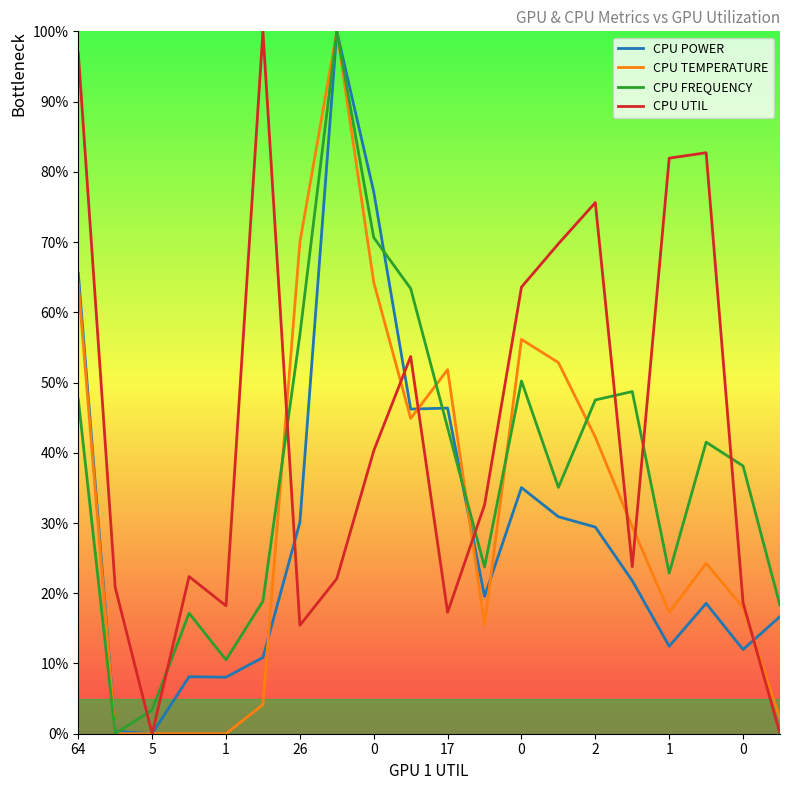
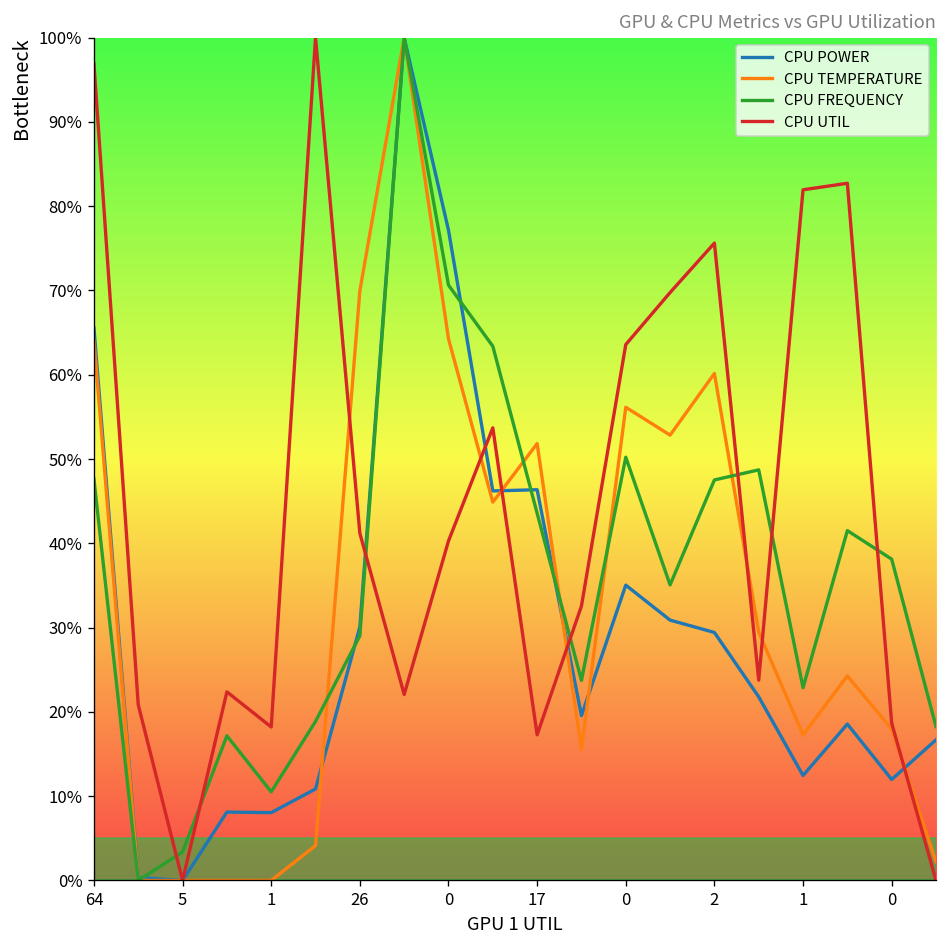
CPU FREQUENCY, 26: 57% -> 29%
CPU UTIL, 26: 15% -> 41%
CPU TEMPERATURE, 2: 42% -> 60%
